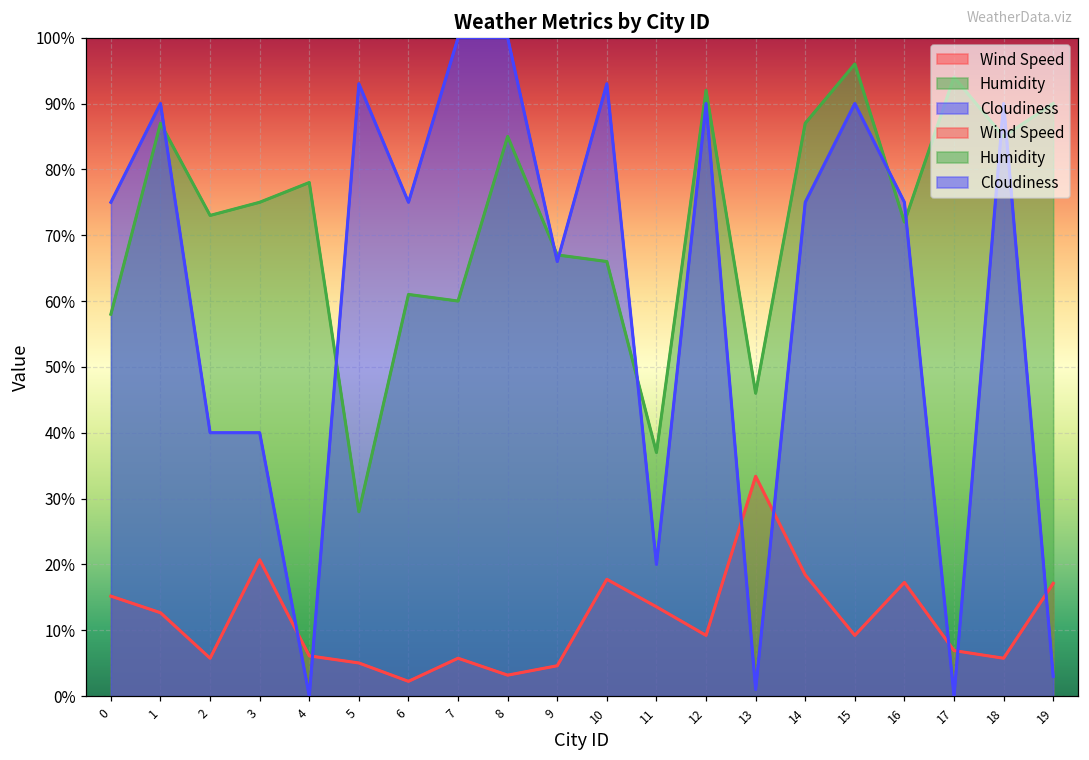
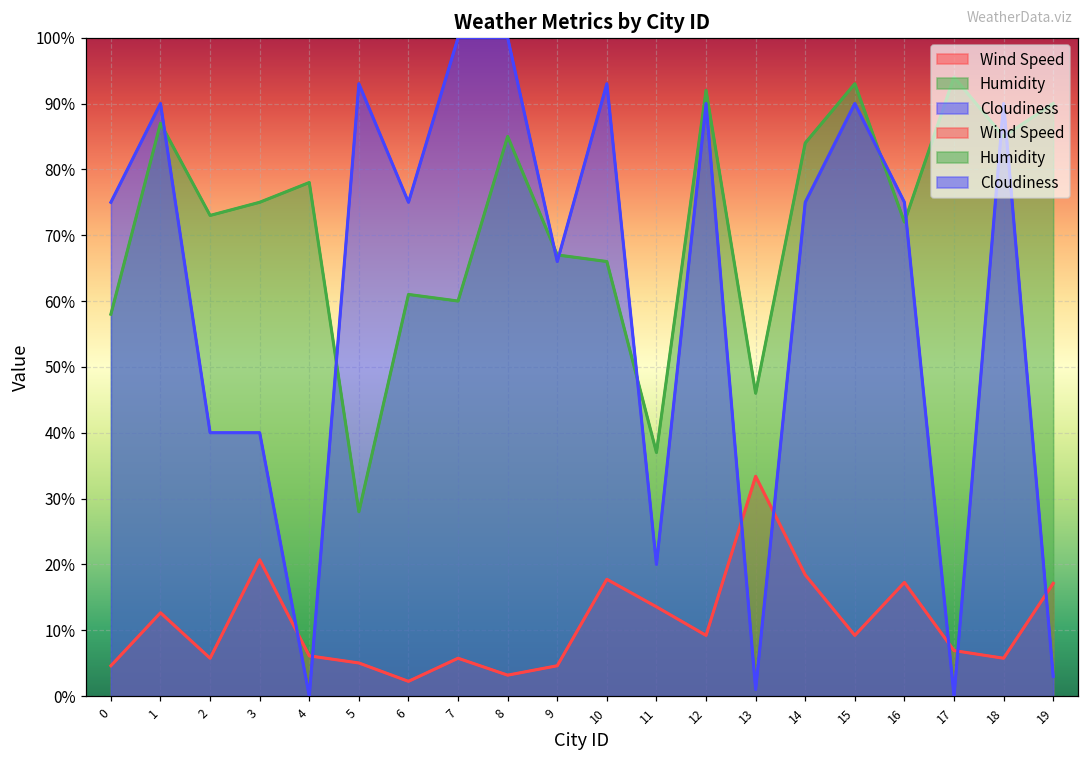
Wind Speed, 0: 15% -> 5%
Humidity, 14: 87% -> 84%
Humidity, 15: 96% -> 93%
